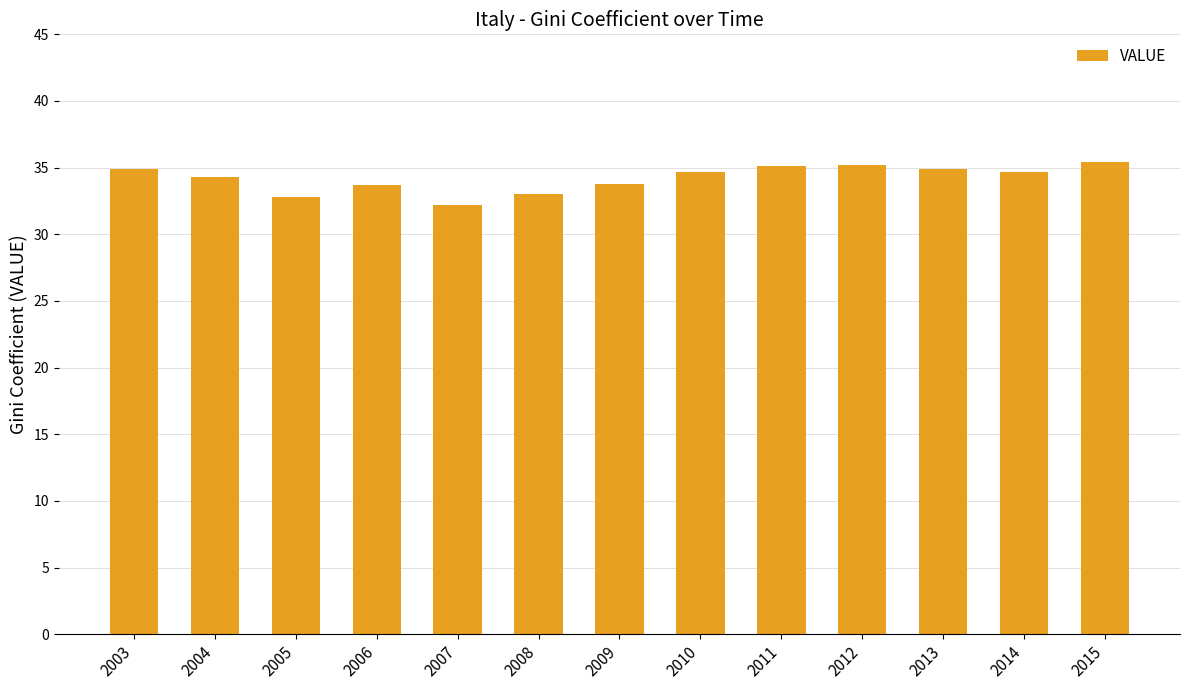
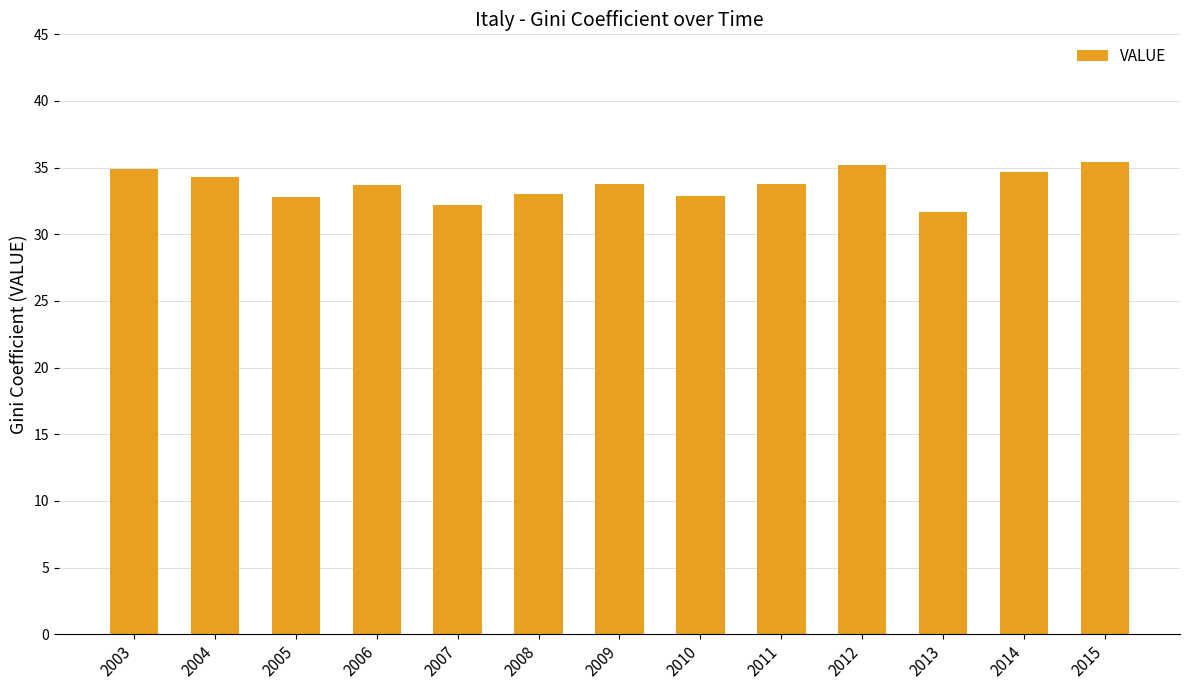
2010: 34.7 -> 32.9
2011: 35.1 -> 33.8
2013: 34.9 -> 31.7
